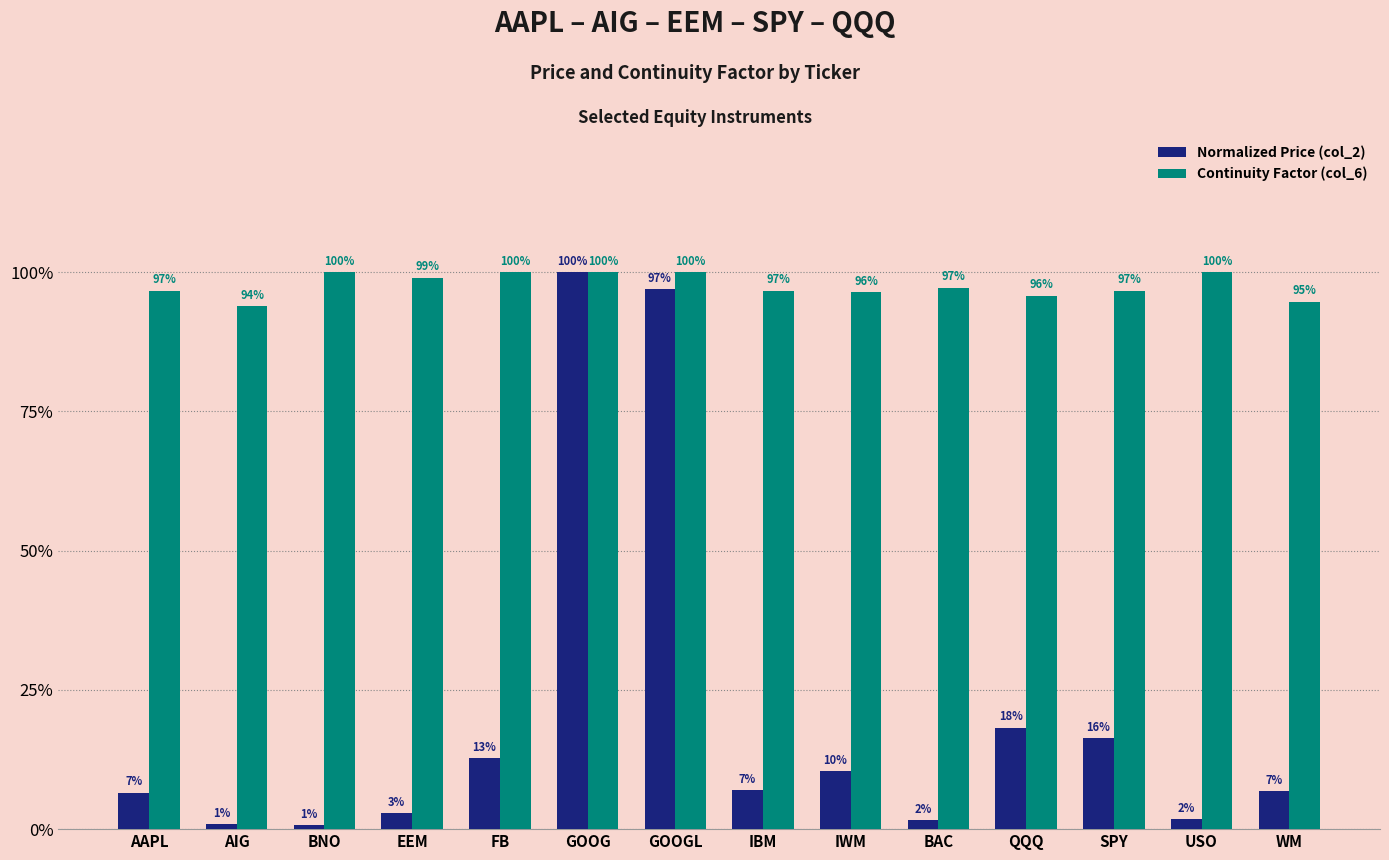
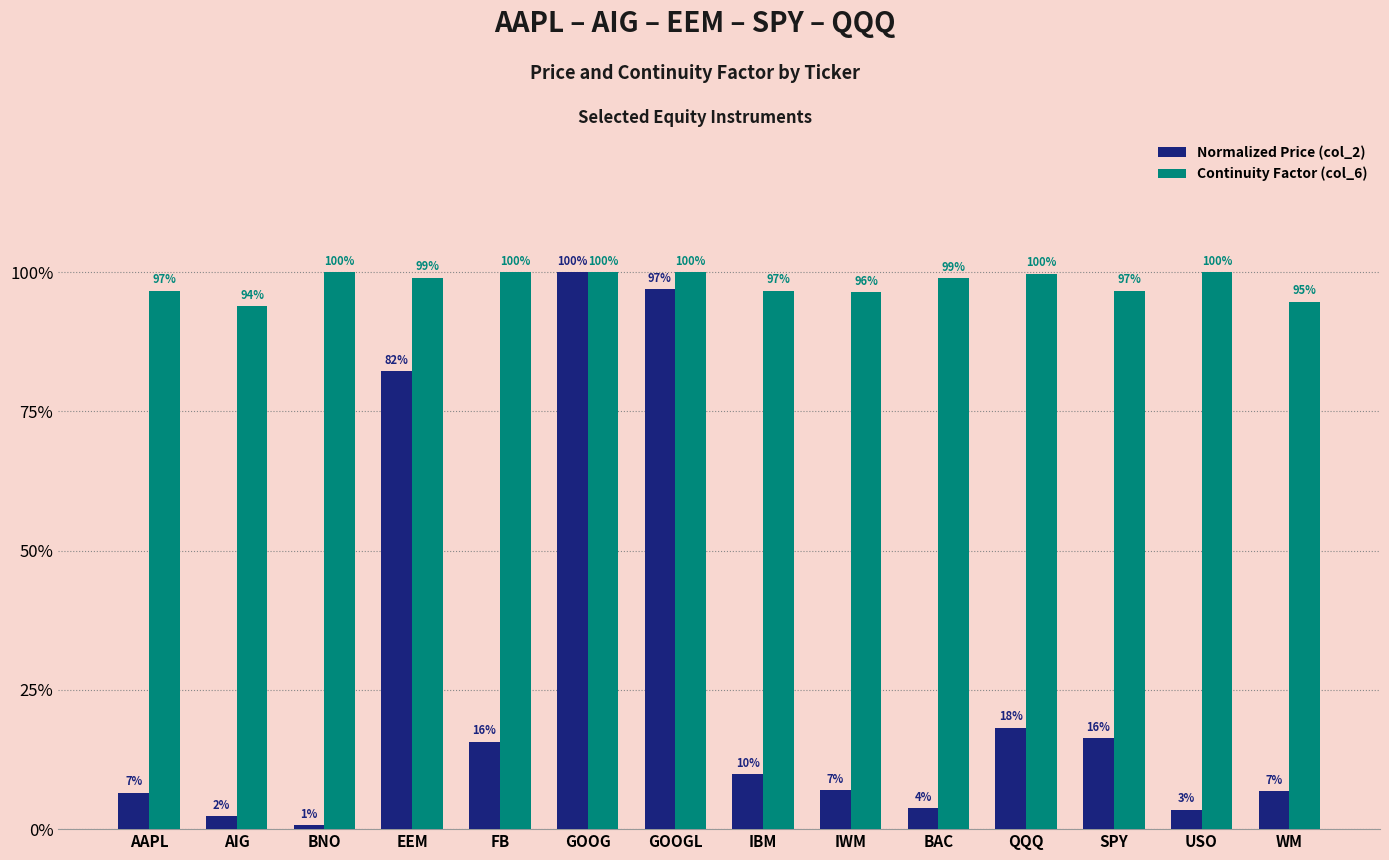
Normalized Price (col_2), AIG: 1% -> 2%
Normalized Price (col_2), EEM: 3% -> 82%
Normalized Price (col_2), FB: 13% -> 16%
Normalized Price (col_2), IBM: 7% -> 10%
Normalized Price (col_2), IWM: 10% -> 7%
Normalized Price (col_2), BAC: 2% -> 4%
Continuity Factor (col_6), BAC: 97% -> 99%
Continuity Factor (col_6), QQQ: 96% -> 100%
Normalized Price (col_2), USO: 2% -> 3%
